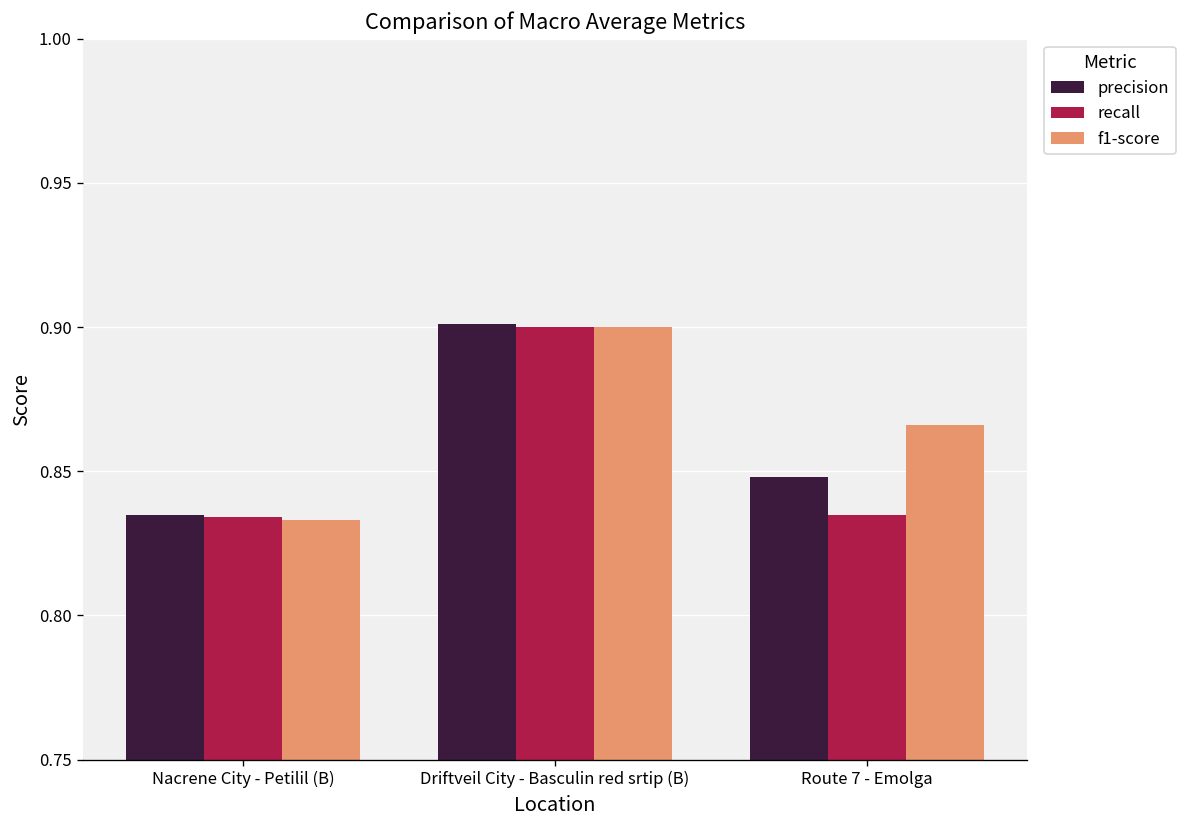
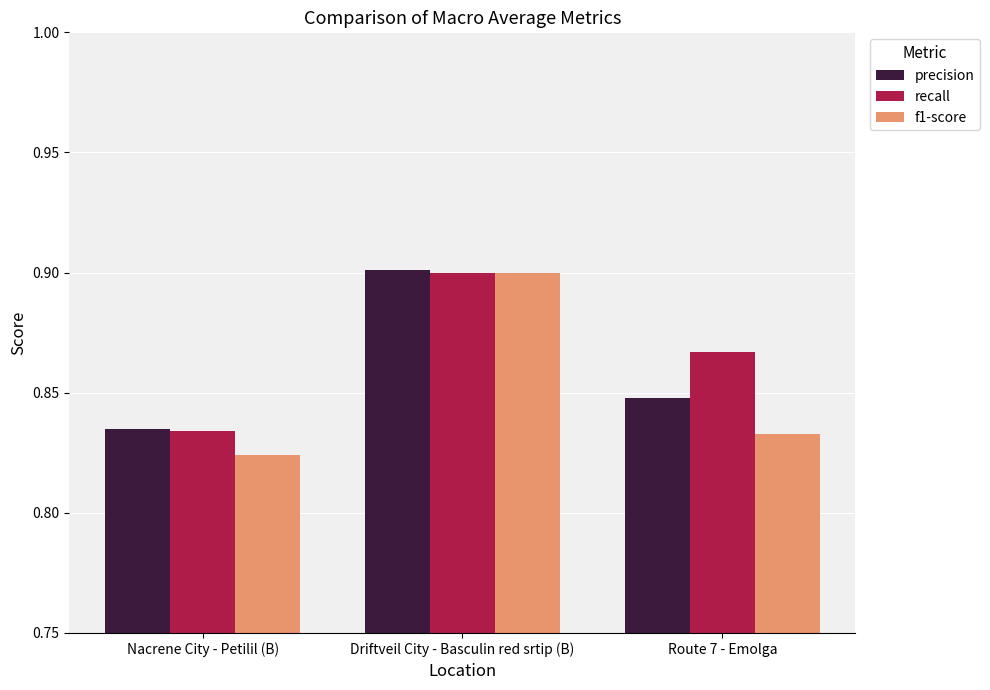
f1-score, Nacrene City - Petilil (B): 0.833 -> 0.824
recall, Route 7 - Emolga: 0.835 -> 0.867
f1-score, Route 7 - Emolga: 0.866 -> 0.833
